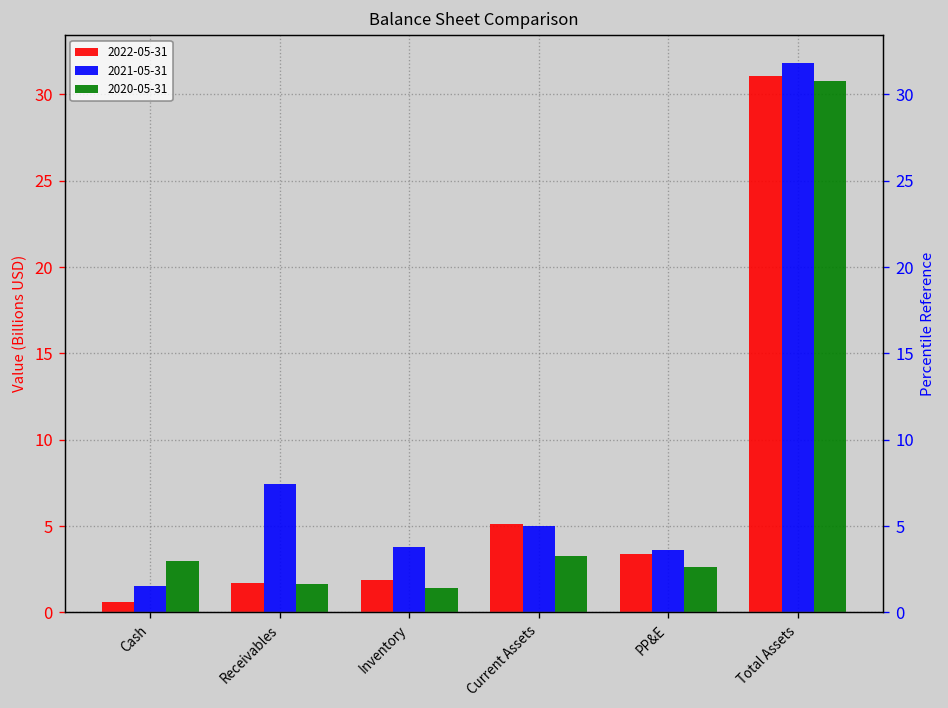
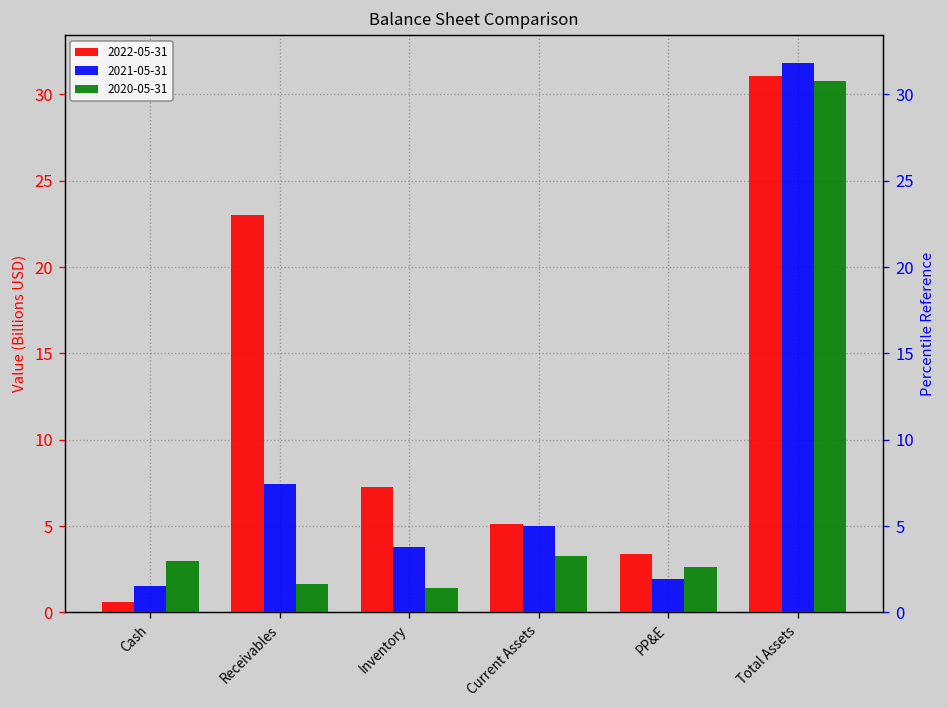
2022-05-31, Receivables: 1.7 -> 23.0
2022-05-31, Inventory: 1.9 -> 7.3
2021-05-31, PP&E: 3.6 -> 1.9
